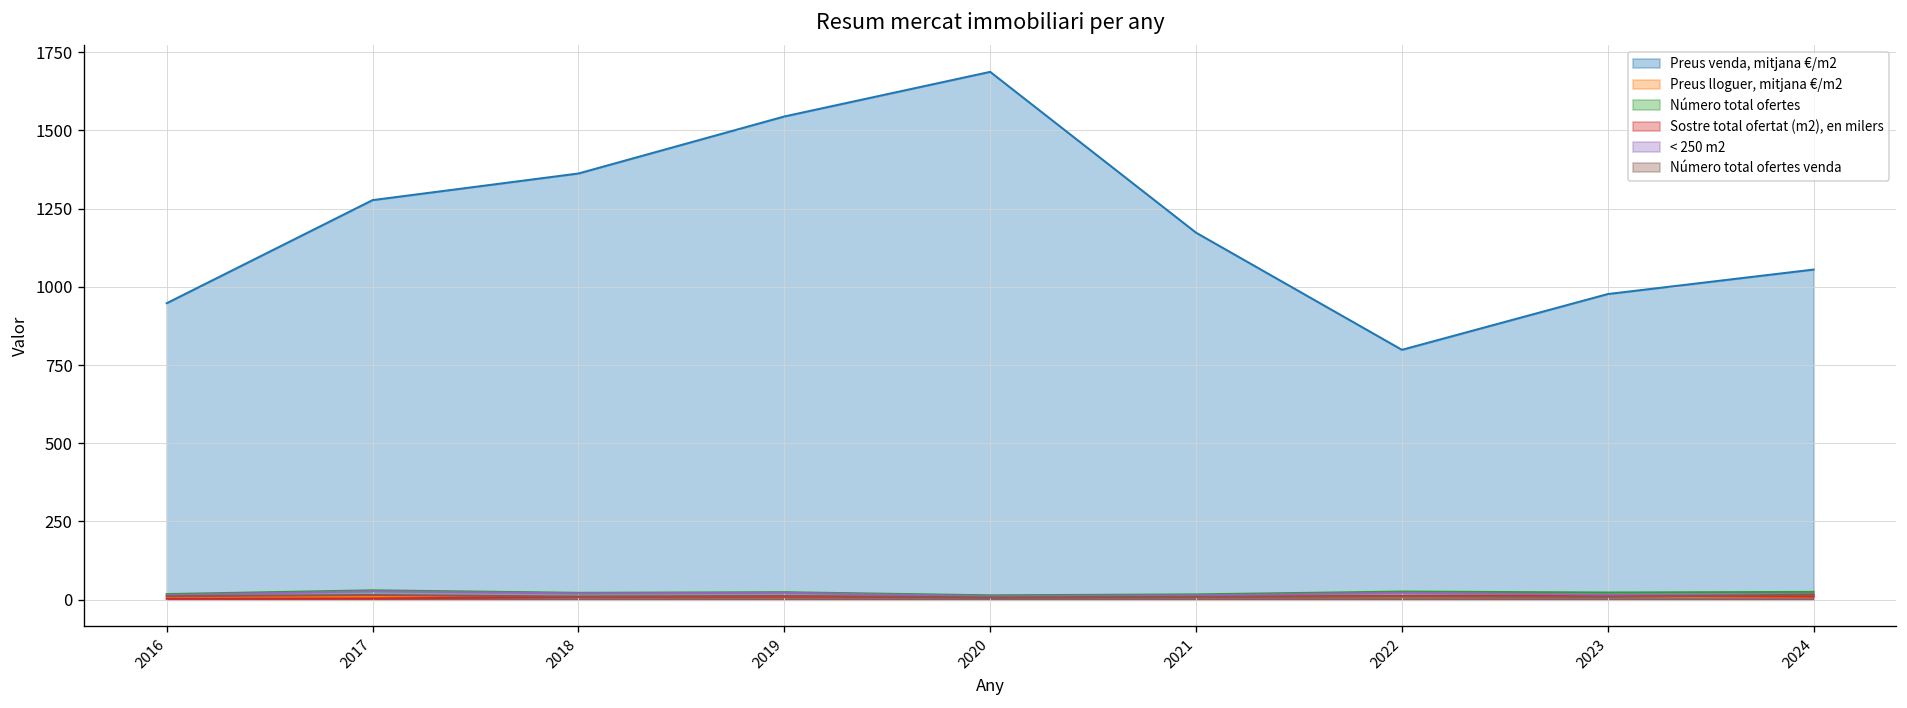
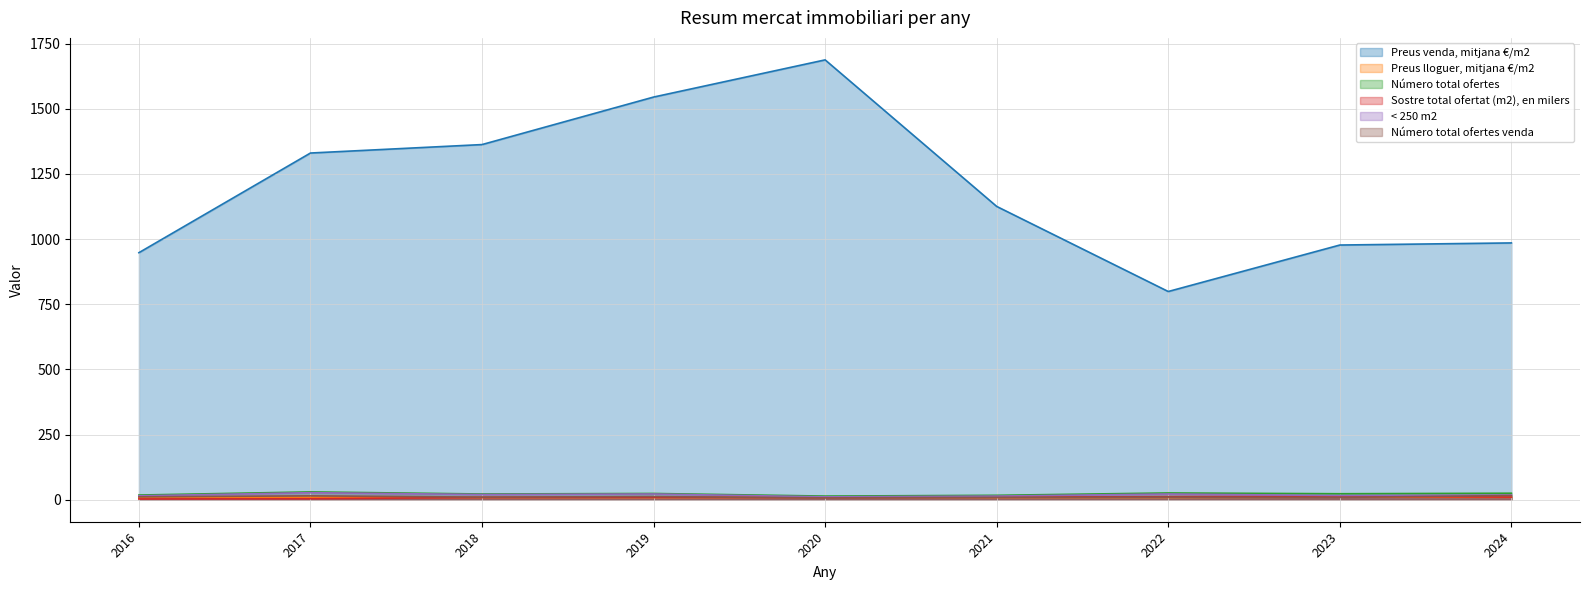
Preus venda, mitjana €/m2, 2017: 1280 -> 1330
Preus venda, mitjana €/m2, 2021: 1170 -> 1130
Preus venda, mitjana €/m2, 2024: 1060 -> 990
